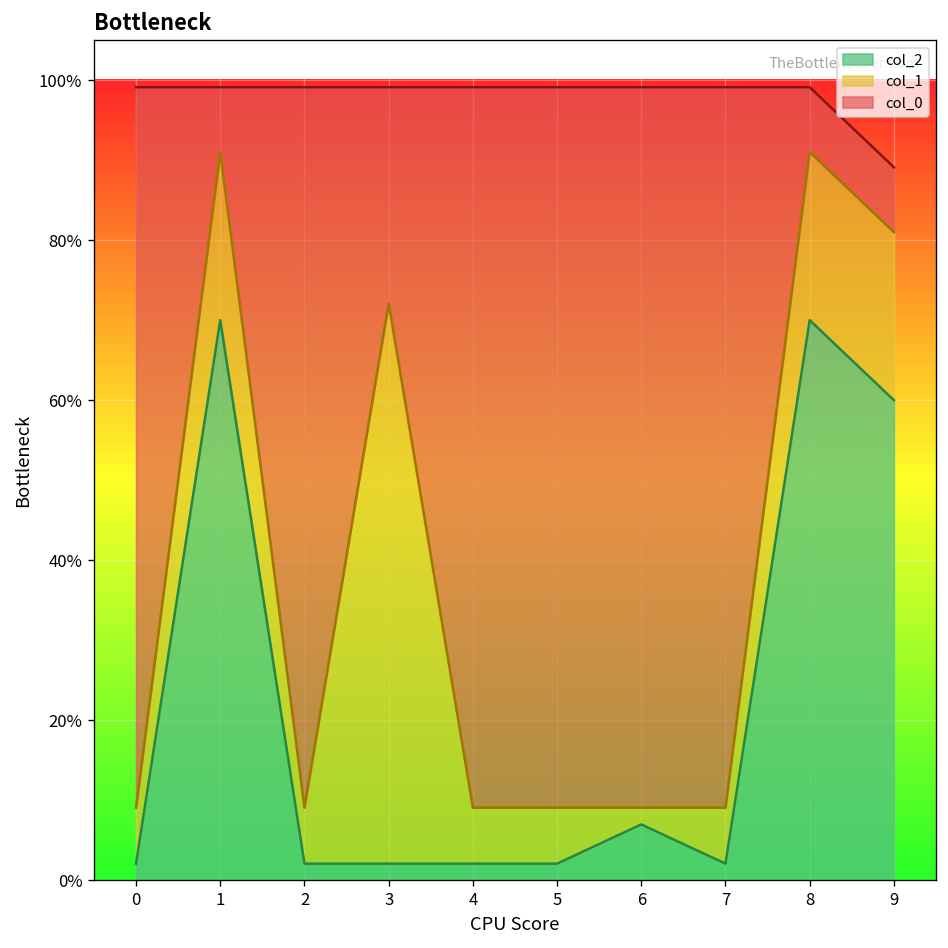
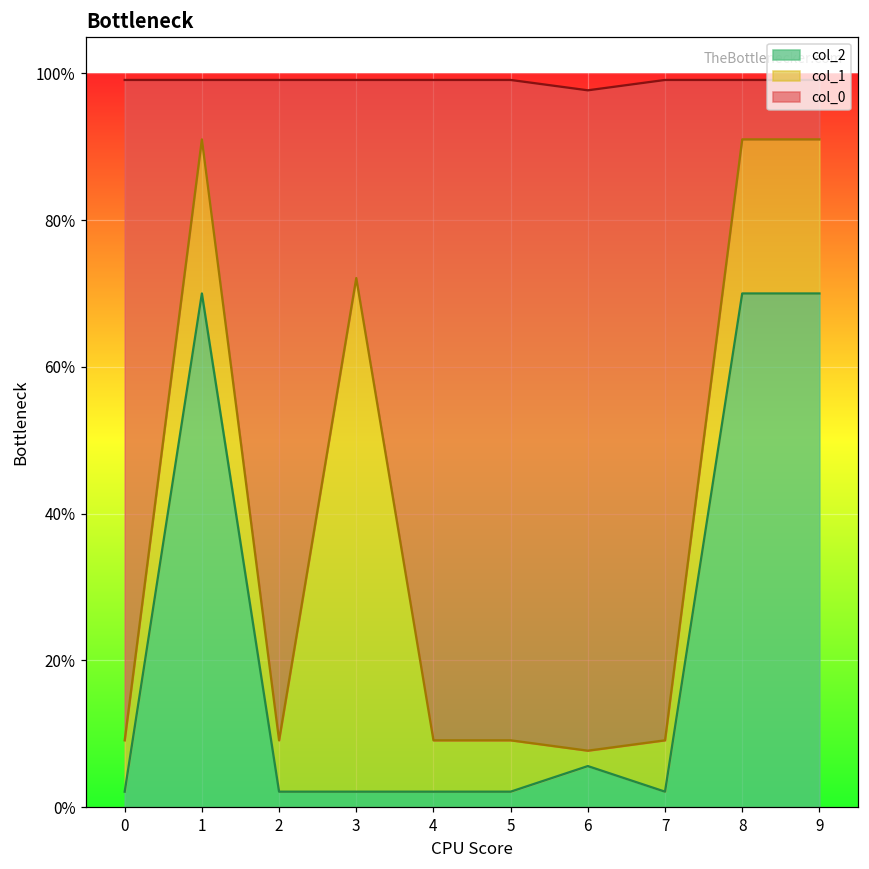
col_2, 6: 7% -> 6%
col_2, 9: 60% -> 70%
